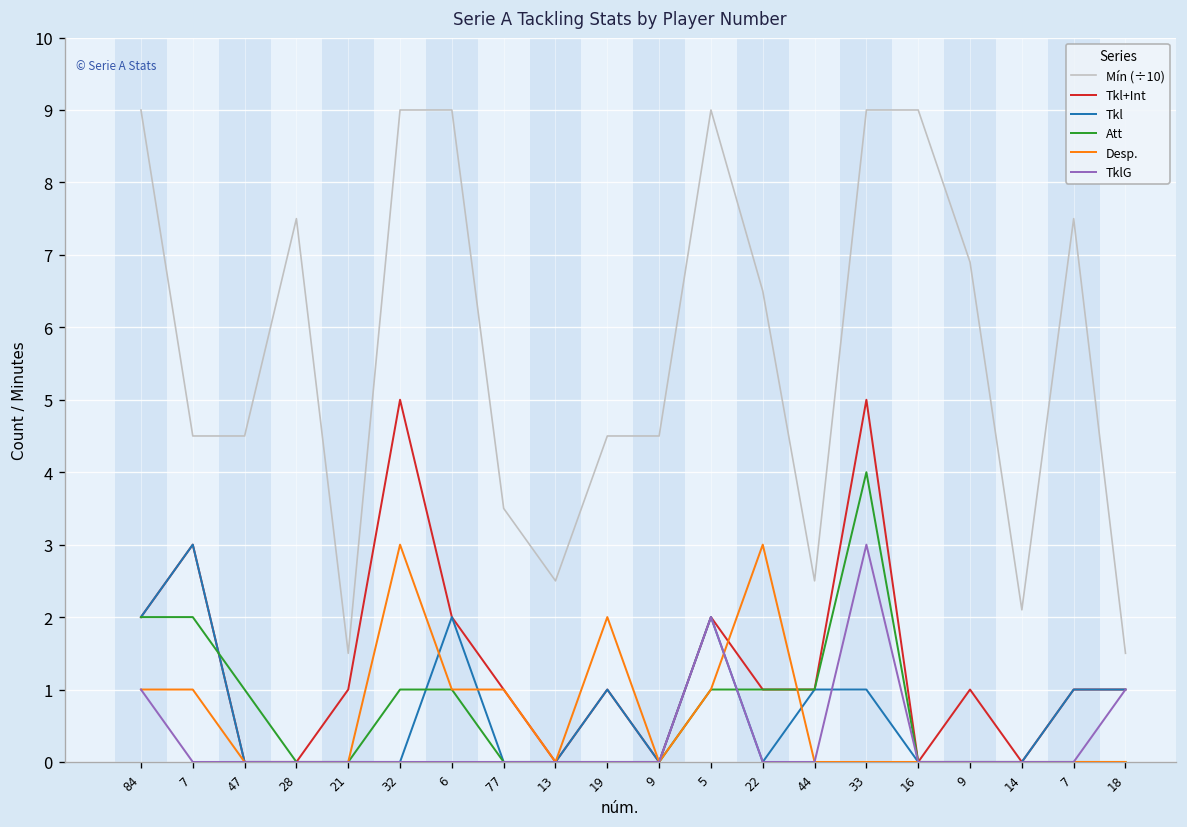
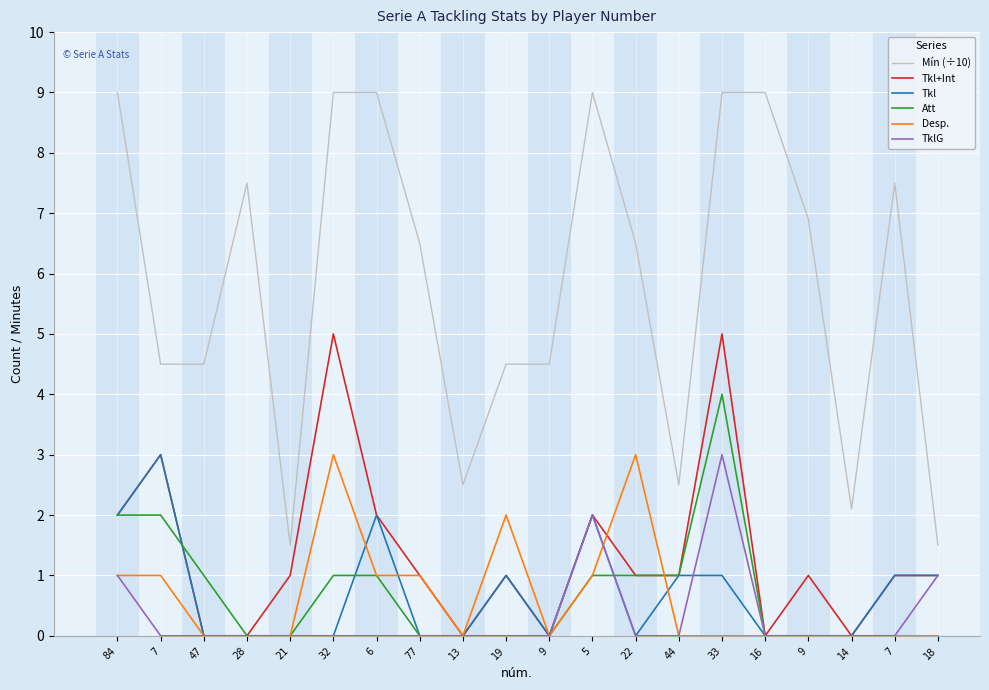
Mín (÷10), 77: 3.5 -> 6.5
